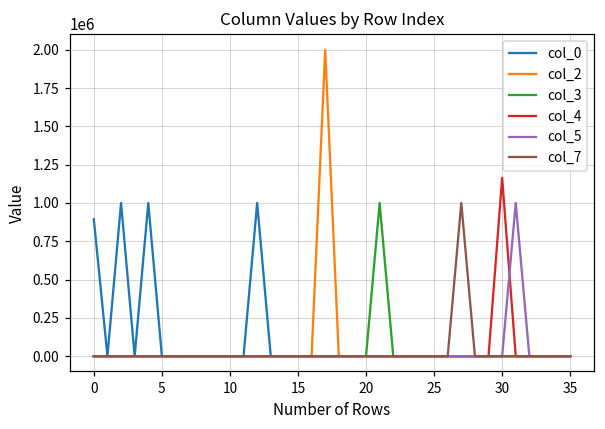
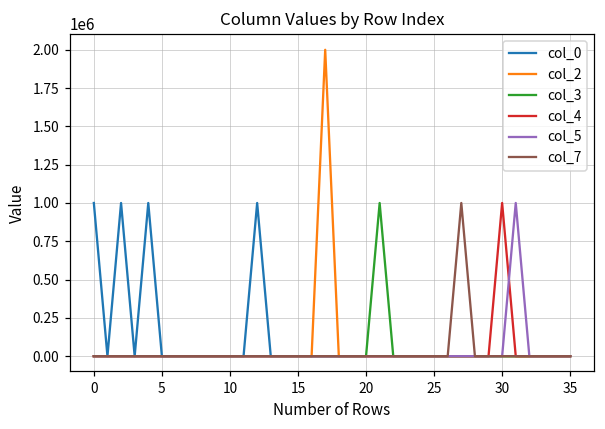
col_0, 0: 890000 -> 1000000
col_4, 30: 1160000 -> 1000000
